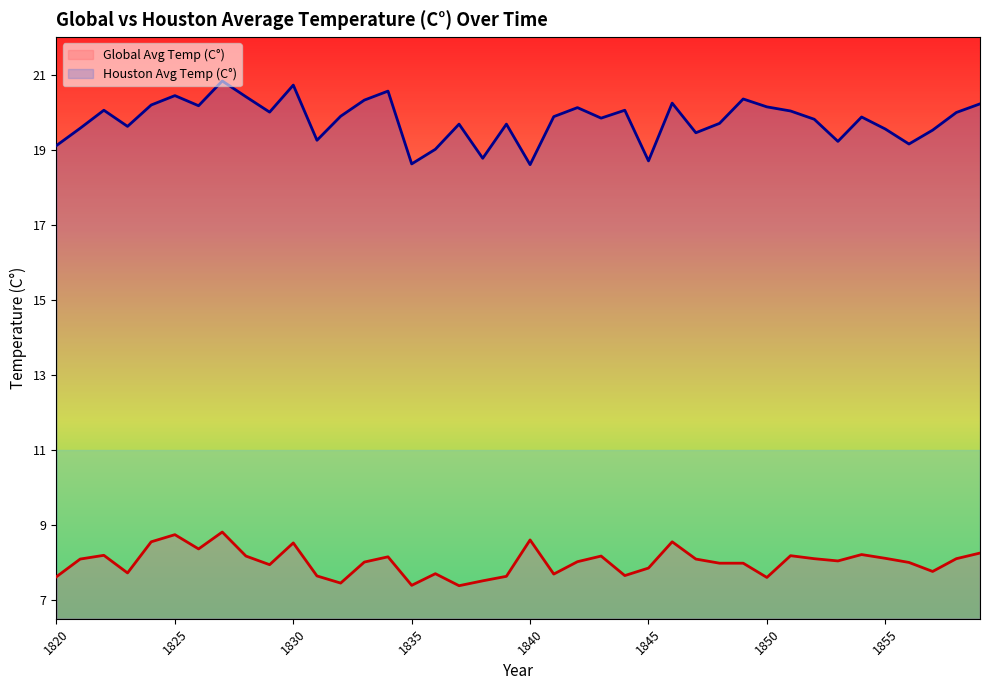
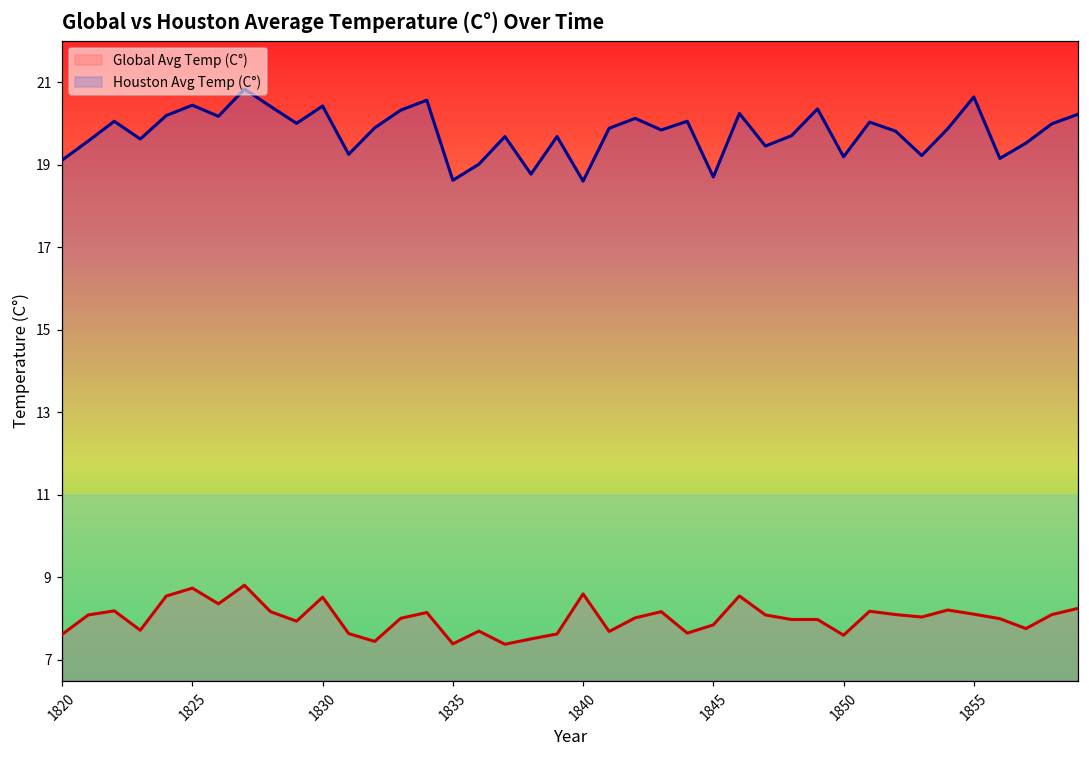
Houston Avg Temp (C°), 1830: 20.7 -> 20.4
Houston Avg Temp (C°), 1850: 20.1 -> 19.2
Houston Avg Temp (C°), 1855: 19.6 -> 20.6
